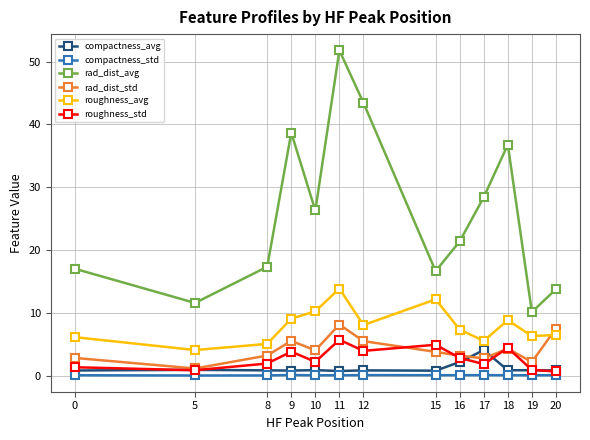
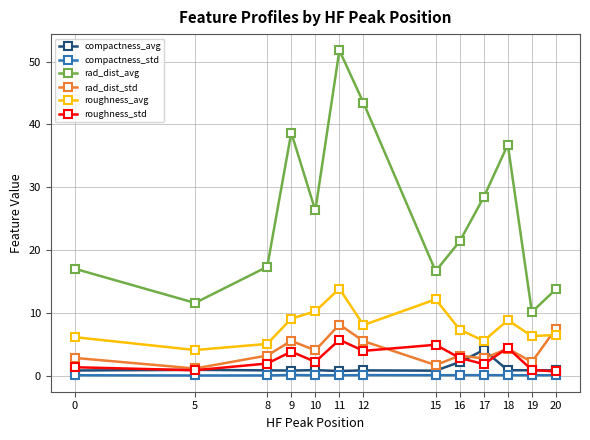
rad_dist_std, 15: 4 -> 2
